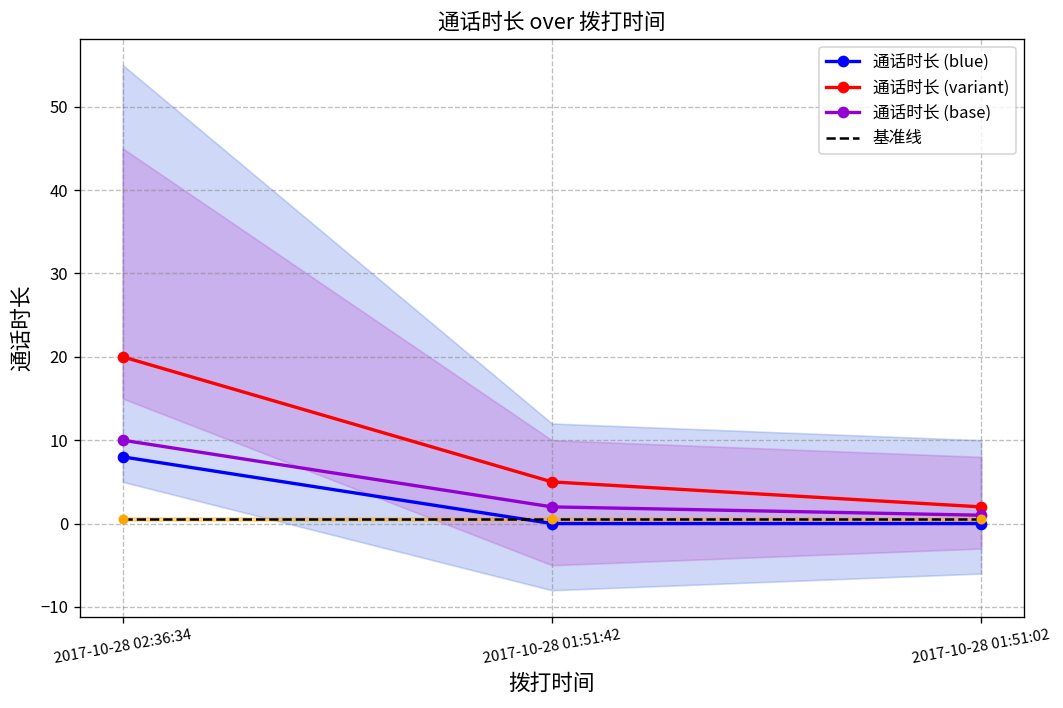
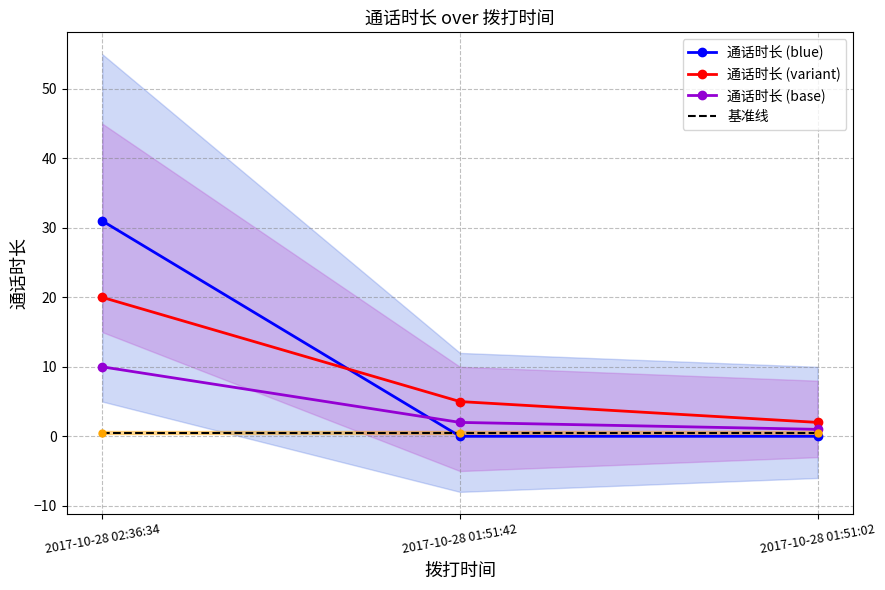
通话时长 (blue), 2017-10-28 02:36:34: 8 -> 31
